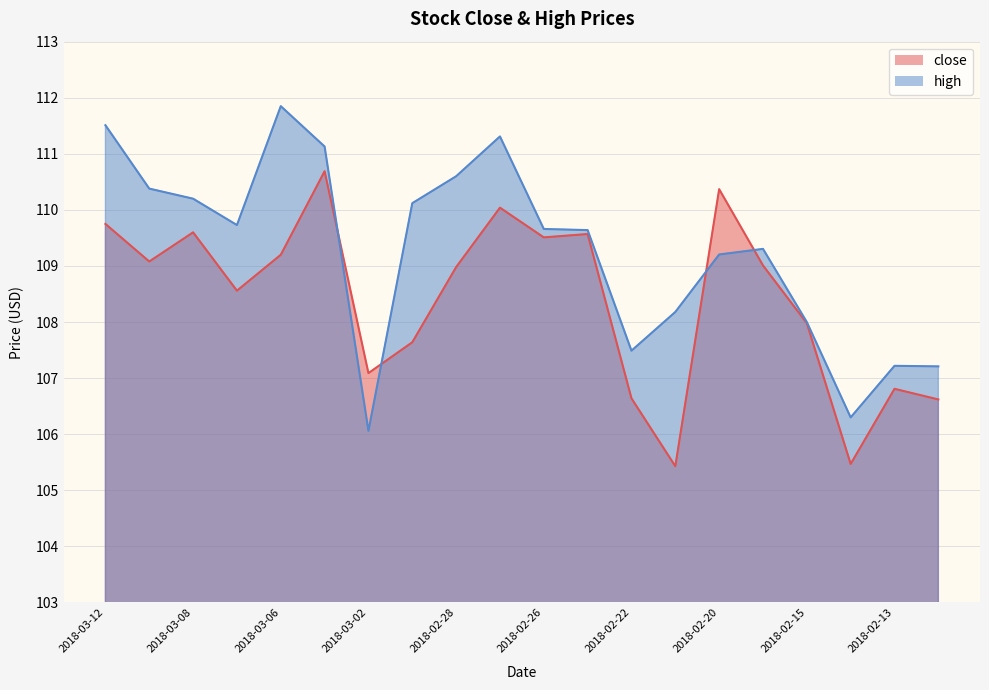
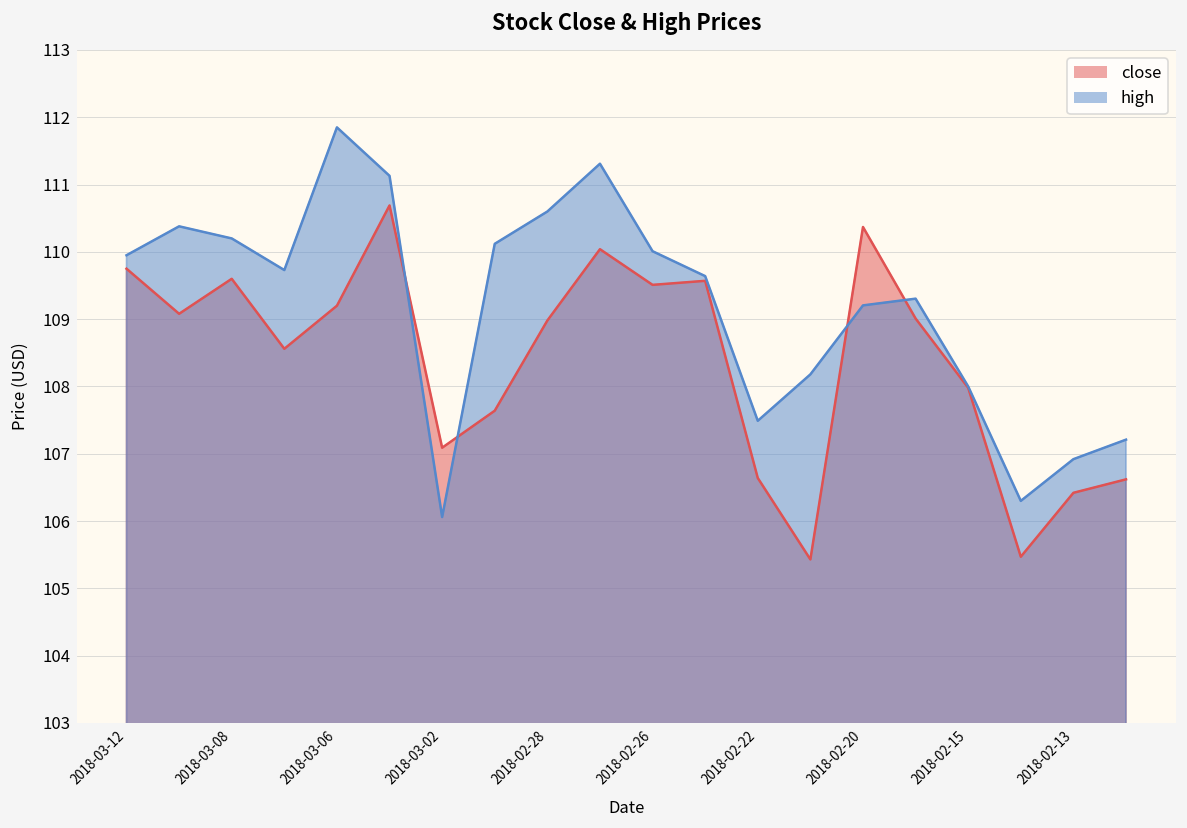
high, 2018-03-12: 111.5 -> 110.0
high, 2018-02-26: 109.7 -> 110.0
close, 2018-02-13: 106.8 -> 106.4
high, 2018-02-13: 107.2 -> 106.9
